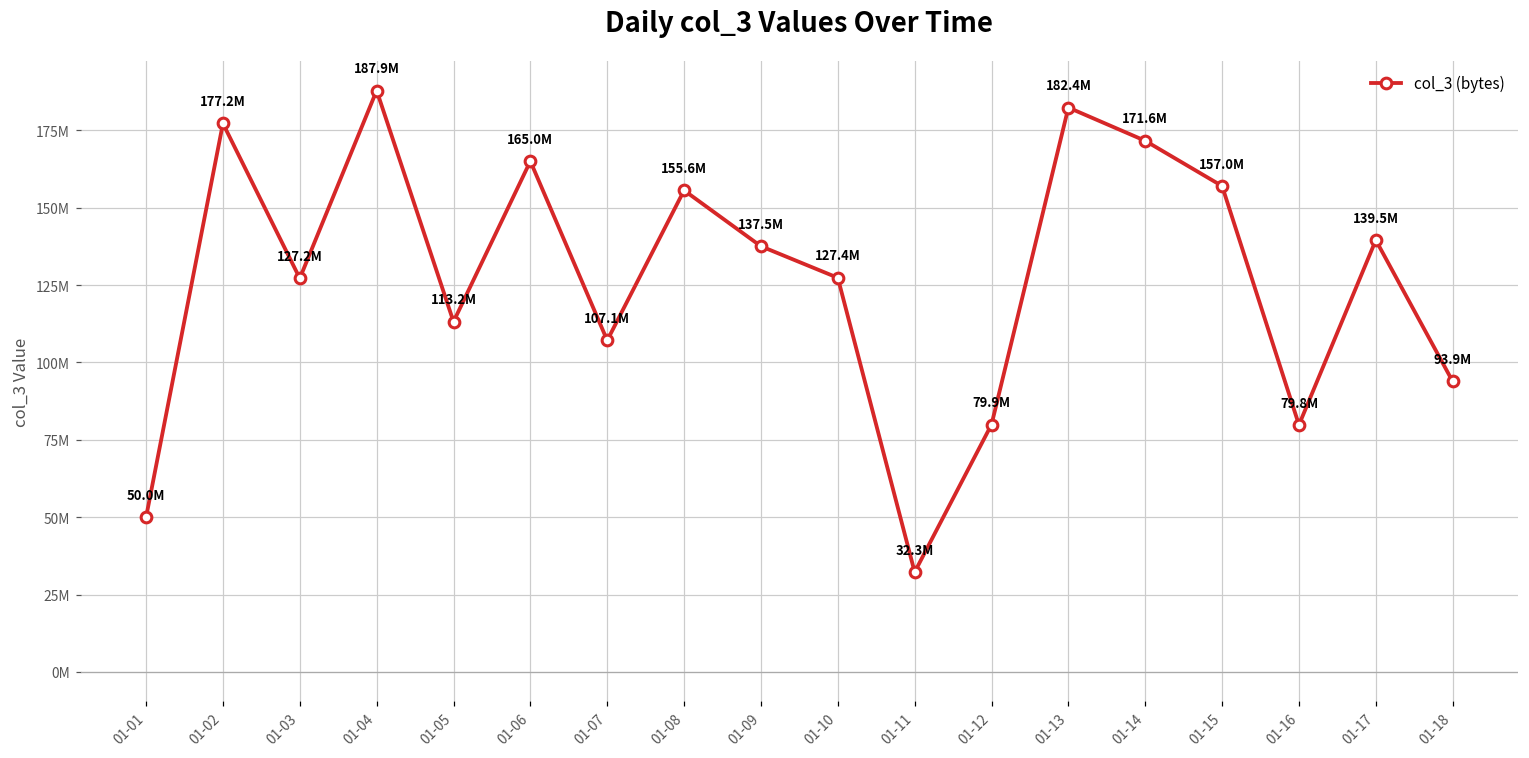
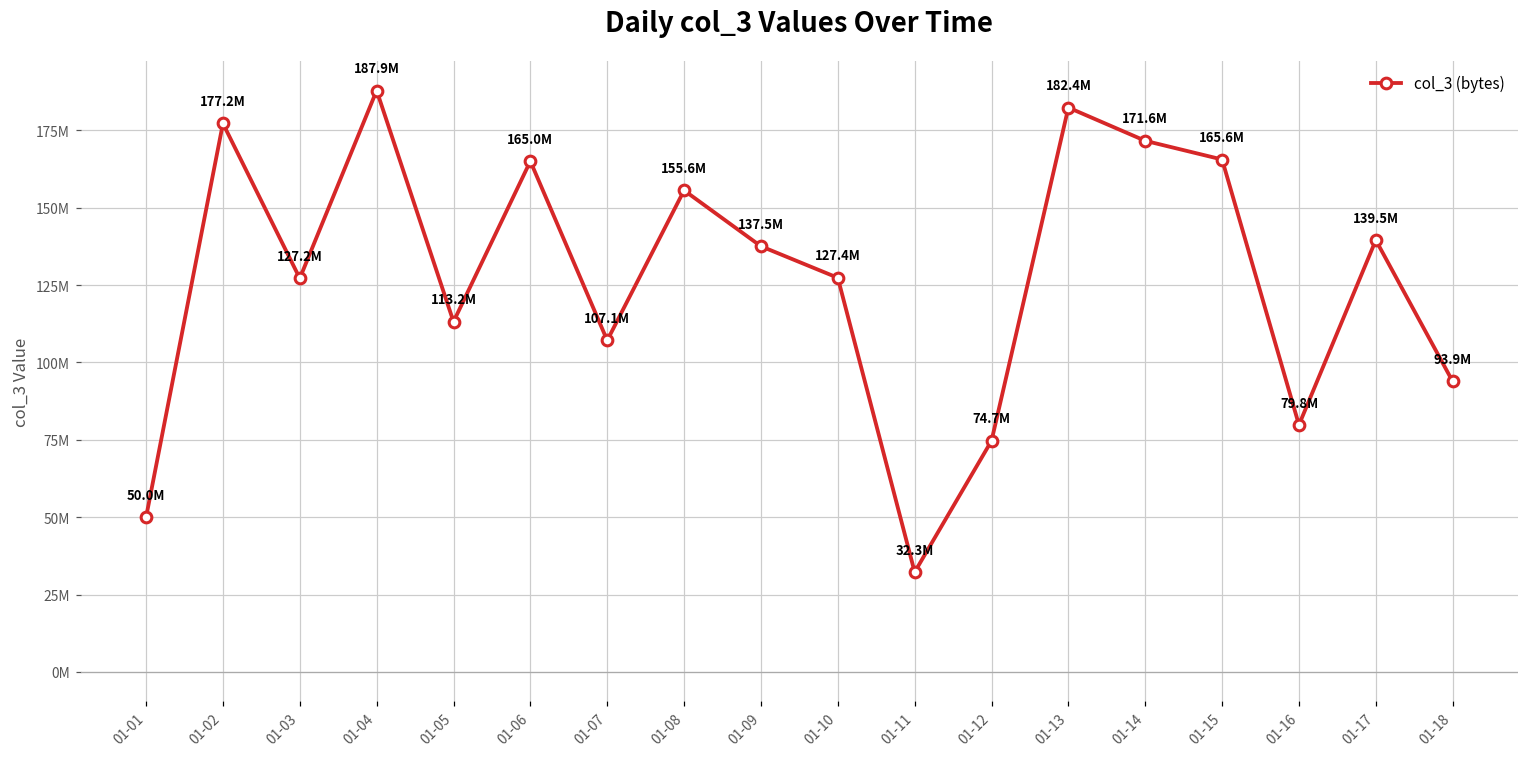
01-12: 79.9M -> 74.7M
01-15: 157.0M -> 165.6M
